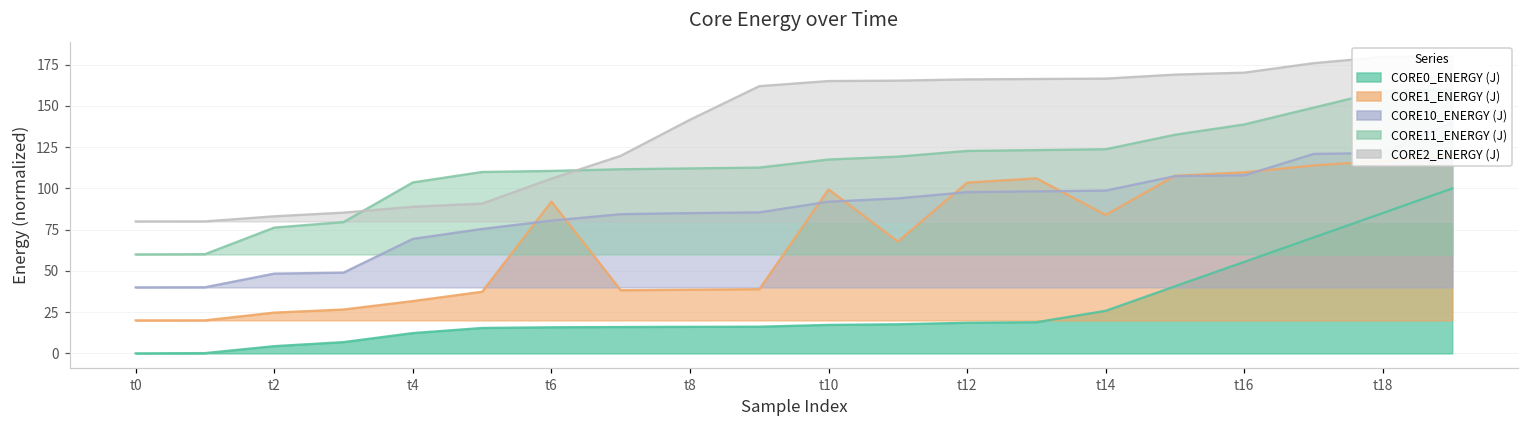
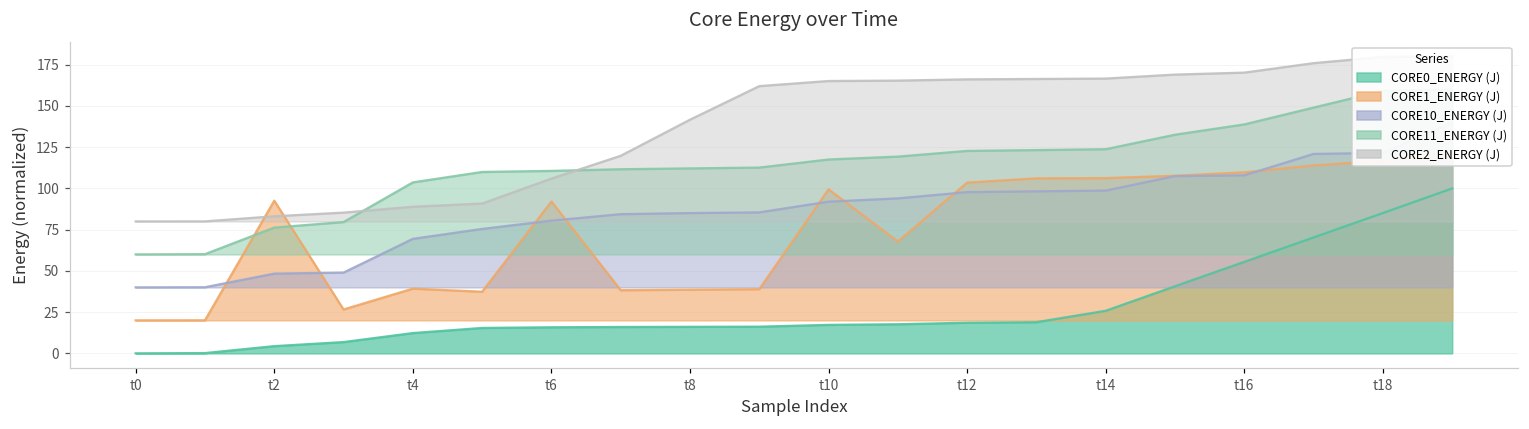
CORE1_ENERGY (J), t2: 25 -> 93
CORE1_ENERGY (J), t4: 32 -> 39
CORE1_ENERGY (J), t14: 84 -> 106
